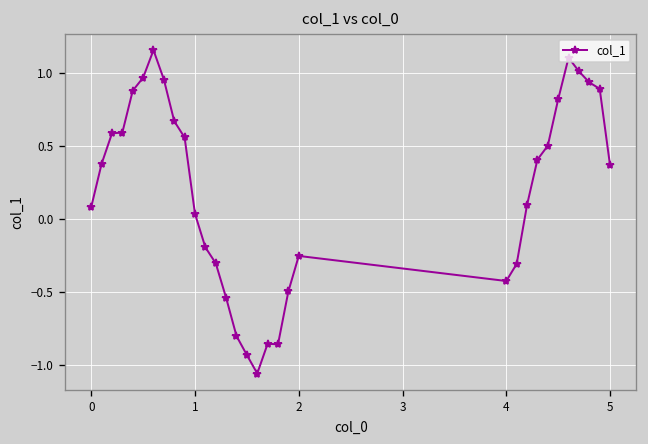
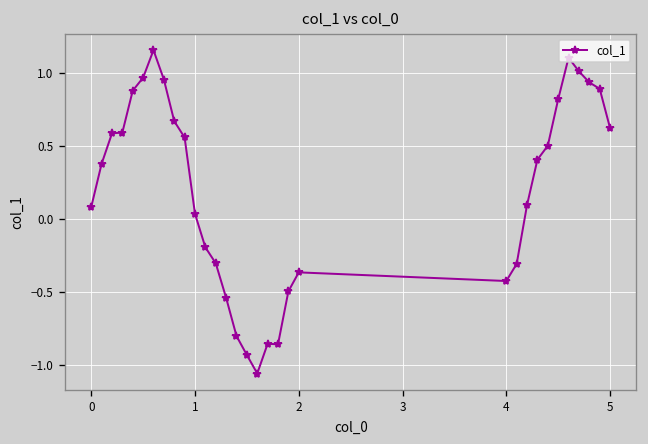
2: -0.25 -> -0.36
5: 0.37 -> 0.62
